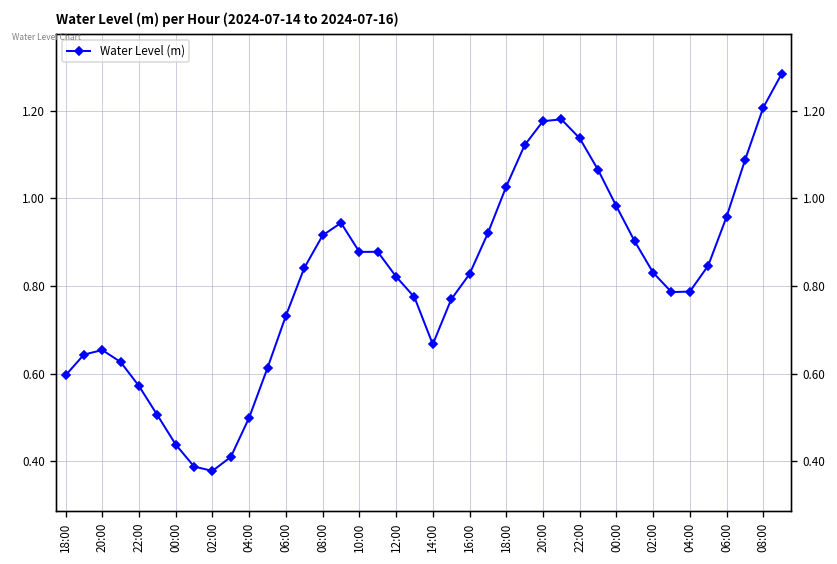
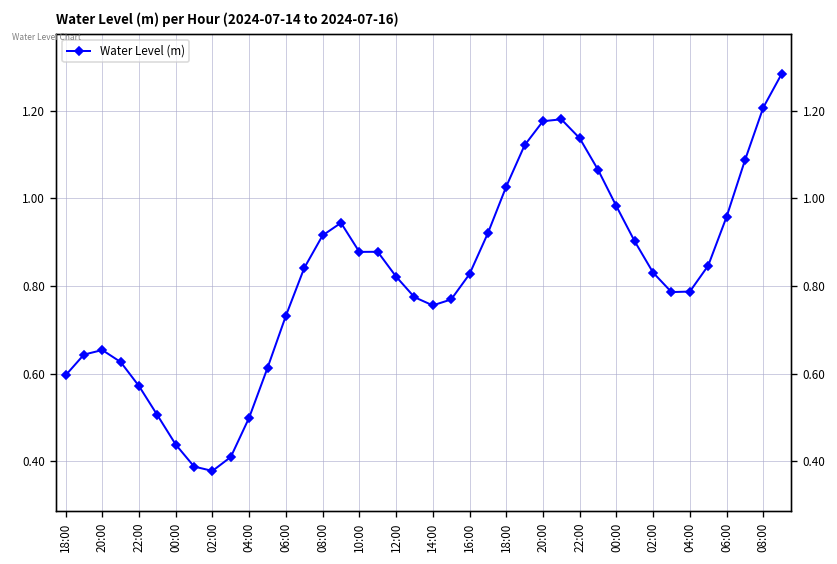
14:00: 0.67 -> 0.76
